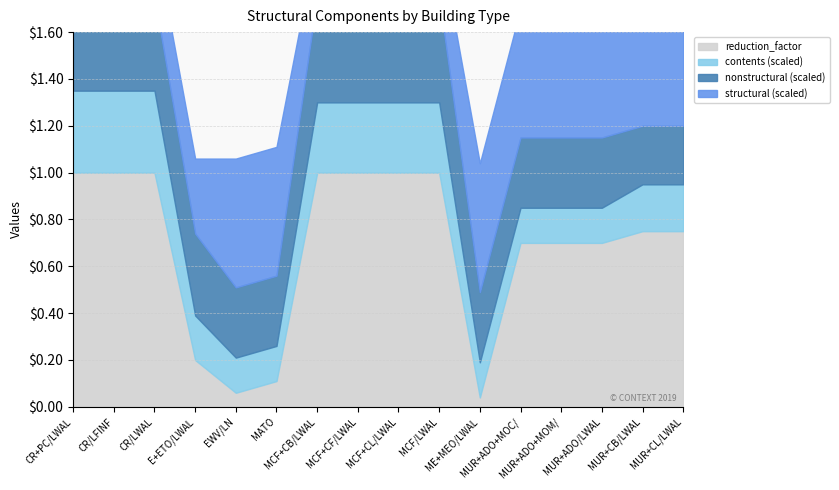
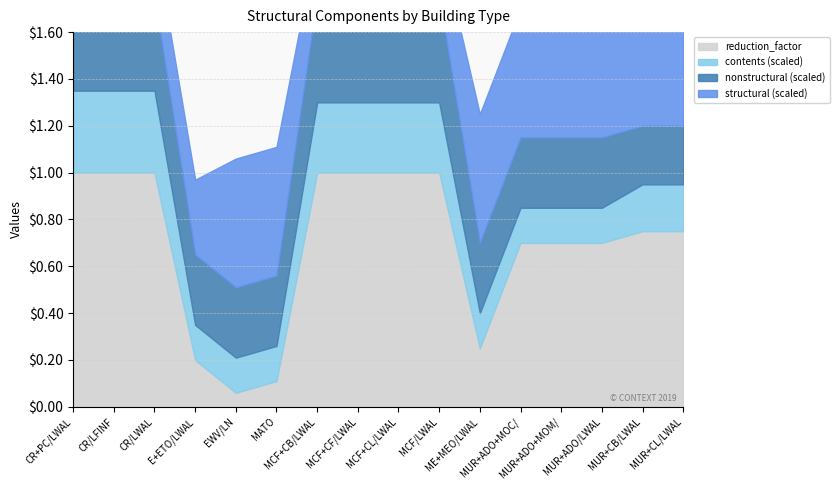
contents (scaled), E+ETO/LWAL: $0.19 -> $0.15
nonstructural (scaled), E+ETO/LWAL: $0.35 -> $0.30
reduction_factor, ME+MEO/LWAL: $0.04 -> $0.25
